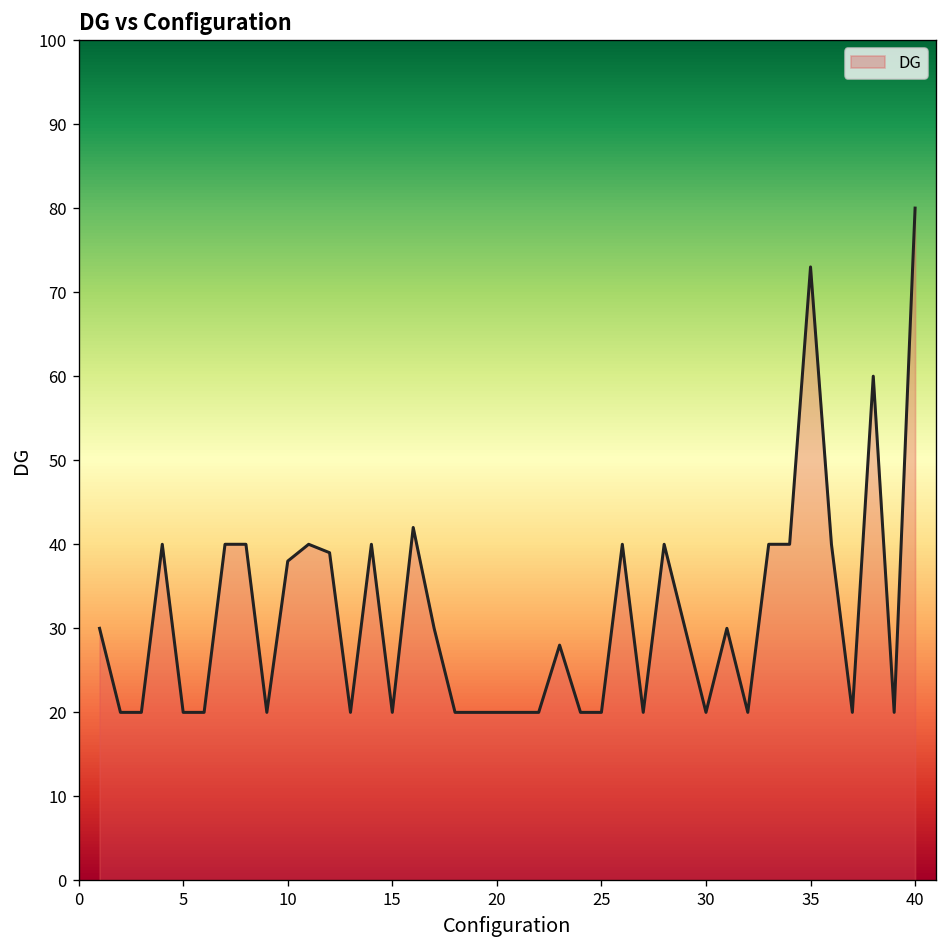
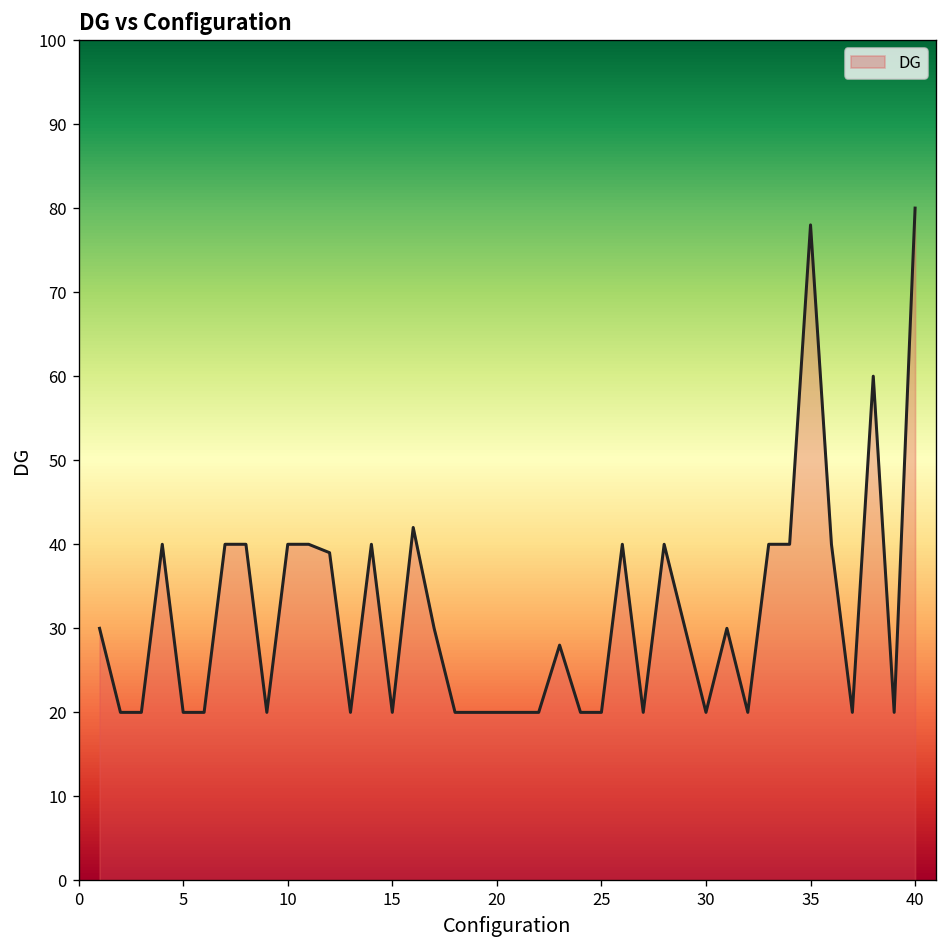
10: 38 -> 40
35: 73 -> 78
